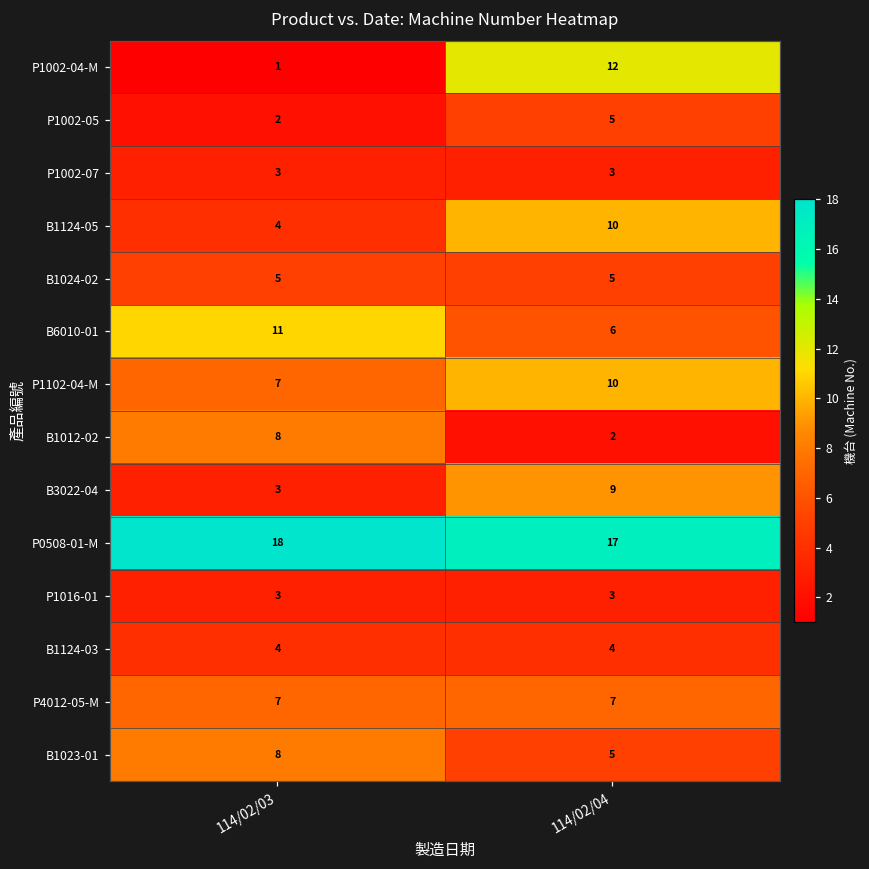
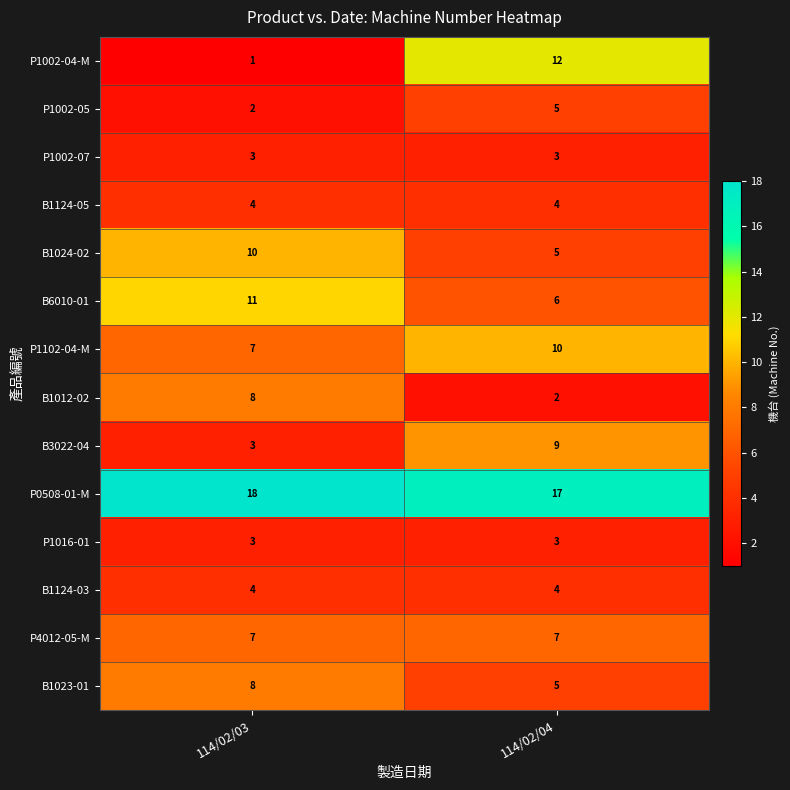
B1124-05, 114/02/04: 10 -> 4
B1024-02, 114/02/03: 5 -> 10
